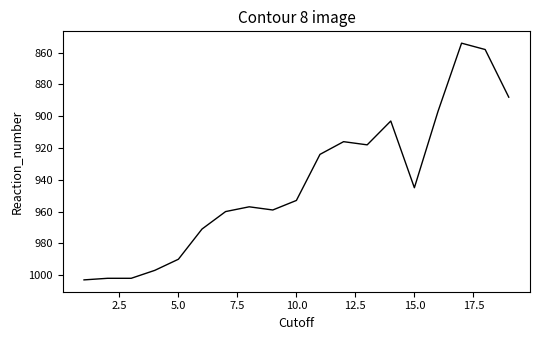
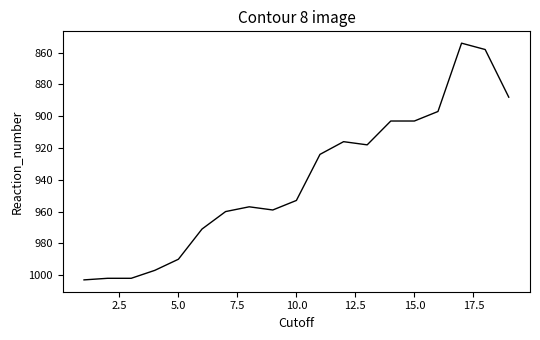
15.0: 945 -> 903
